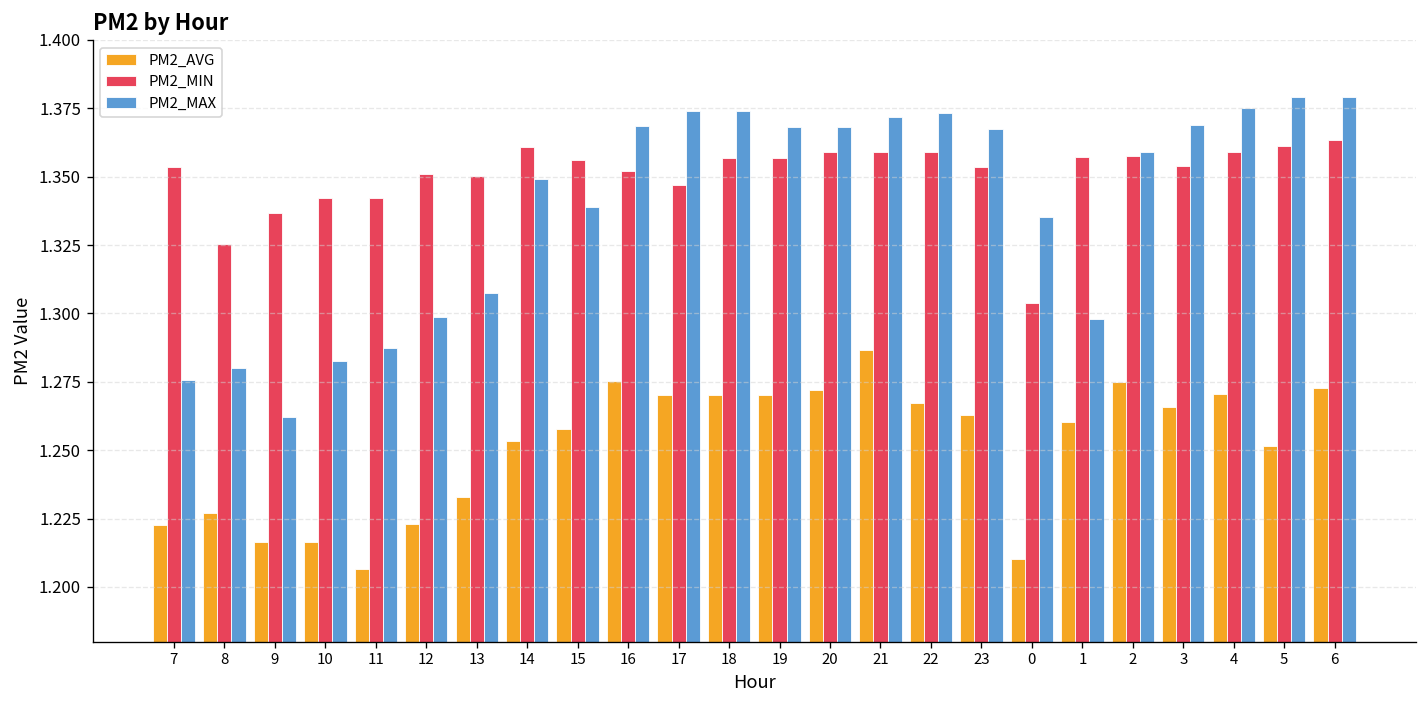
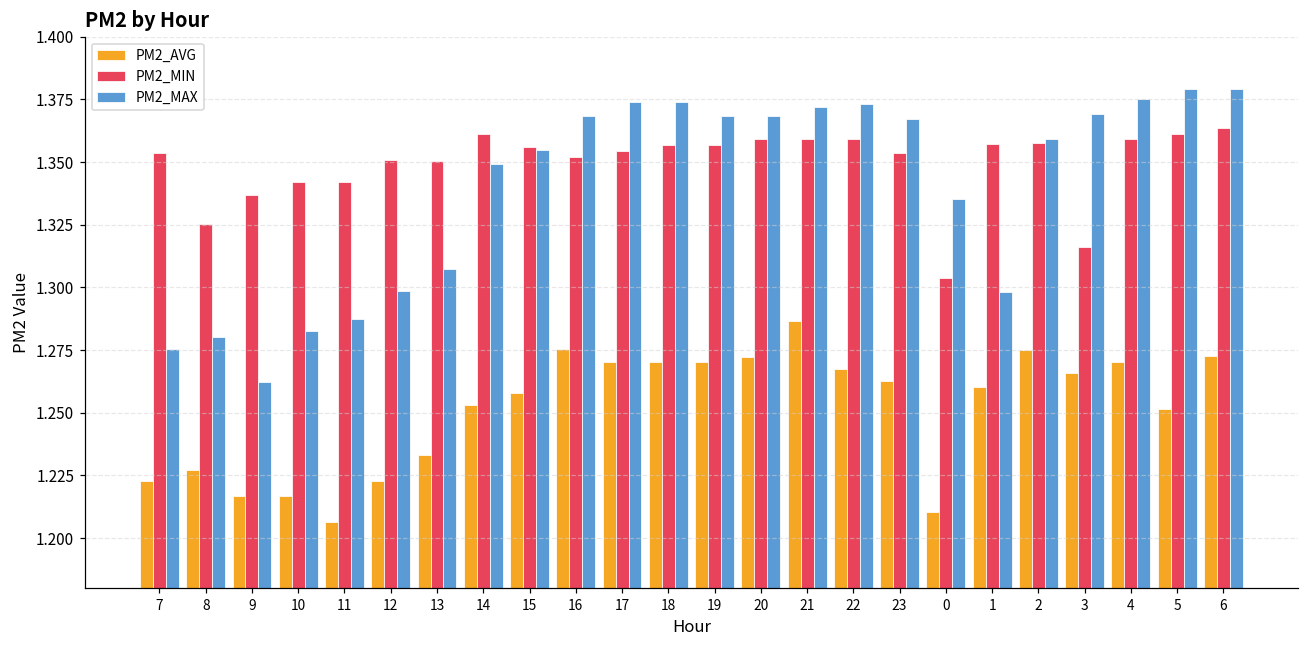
PM2_MAX, 15: 1.339 -> 1.355
PM2_MIN, 17: 1.347 -> 1.355
PM2_MIN, 3: 1.354 -> 1.316
